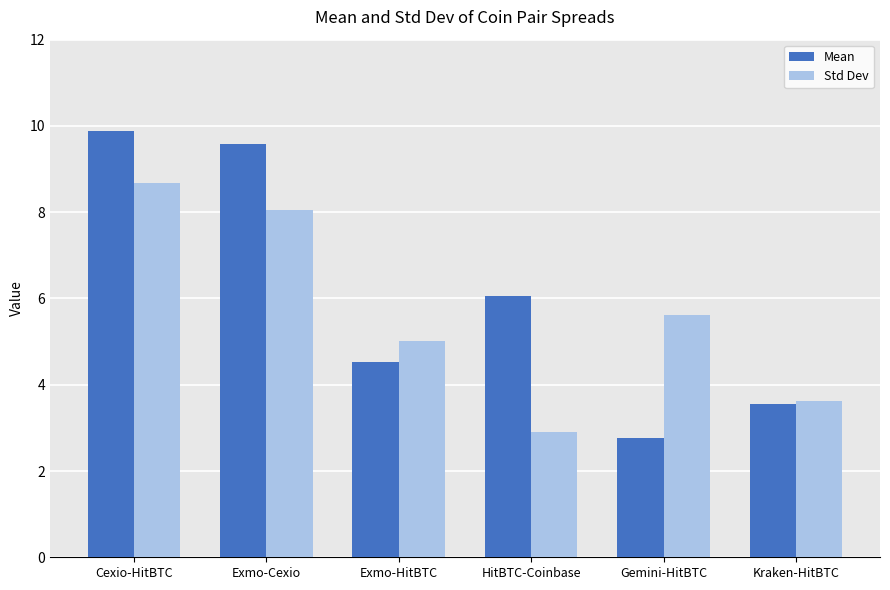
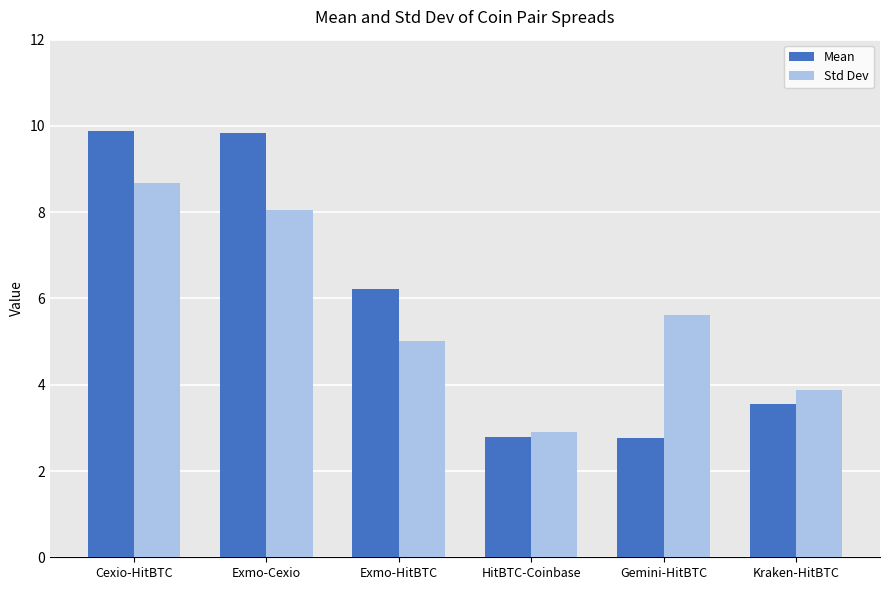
Mean, Exmo-Cexio: 9.6 -> 9.8
Mean, Exmo-HitBTC: 4.5 -> 6.2
Mean, HitBTC-Coinbase: 6.1 -> 2.8
Std Dev, Kraken-HitBTC: 3.6 -> 3.9
